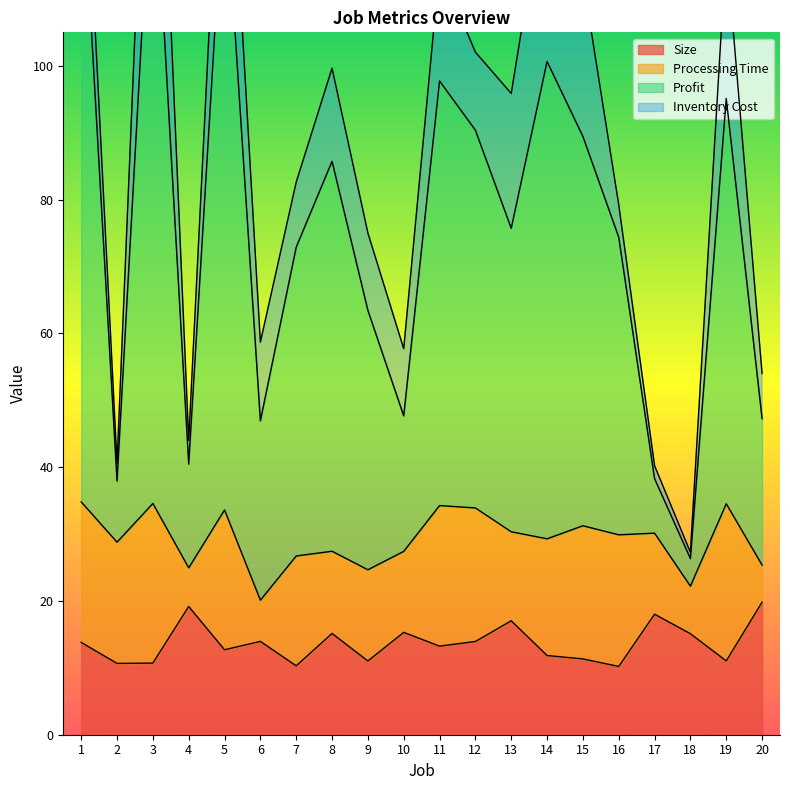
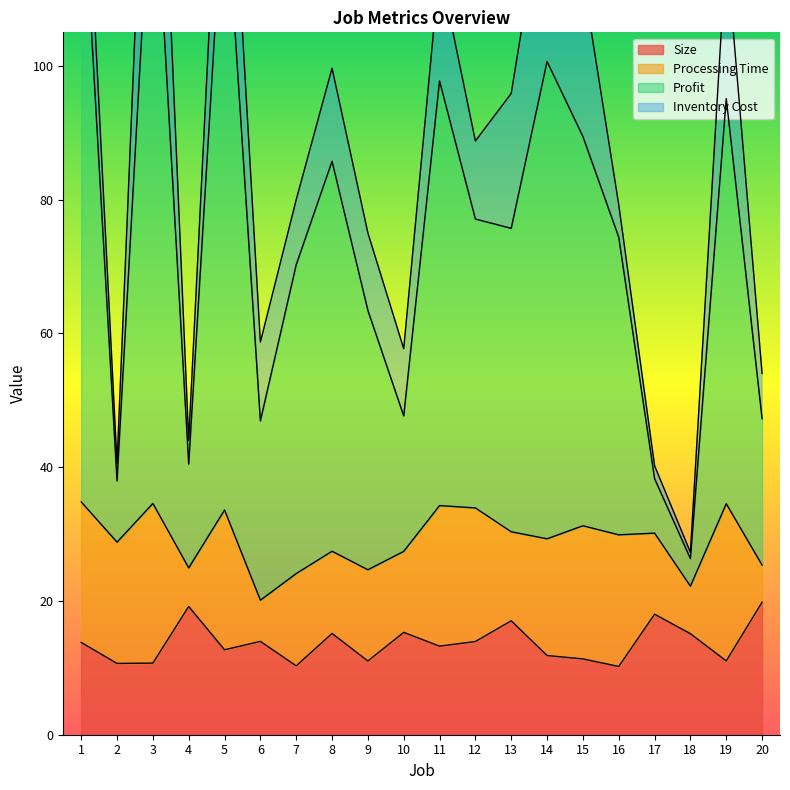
Processing Time, 7: 16 -> 14
Profit, 12: 56 -> 43
